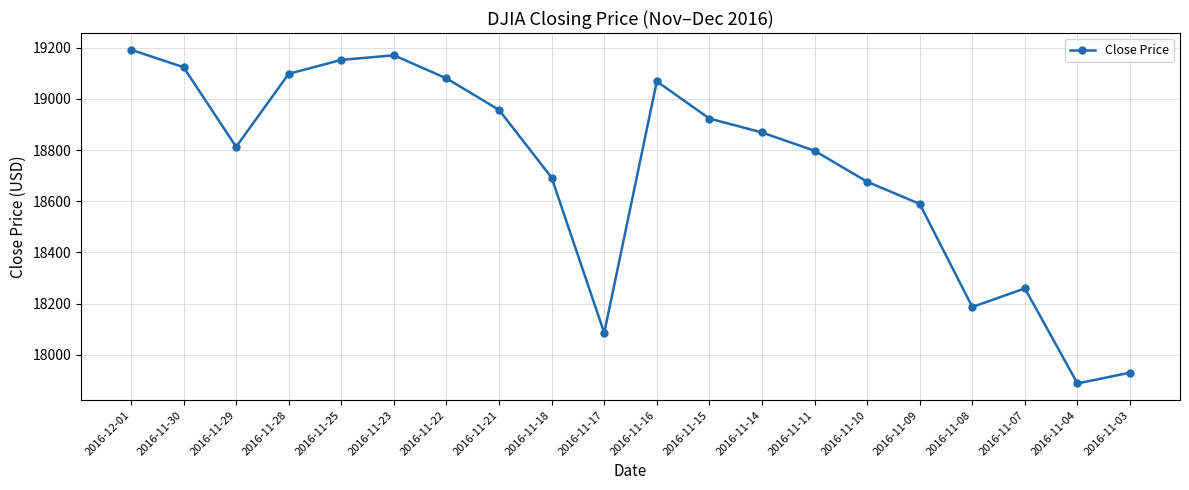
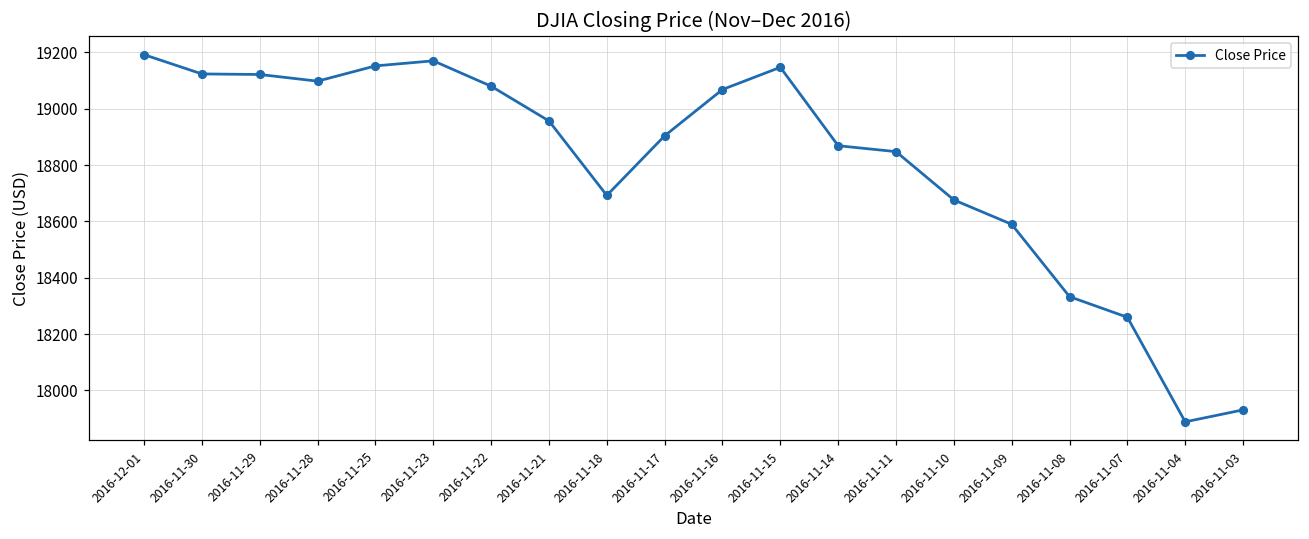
2016-11-29: 18810 -> 19120
2016-11-17: 18090 -> 18900
2016-11-15: 18920 -> 19150
2016-11-11: 18800 -> 18850
2016-11-08: 18190 -> 18330
